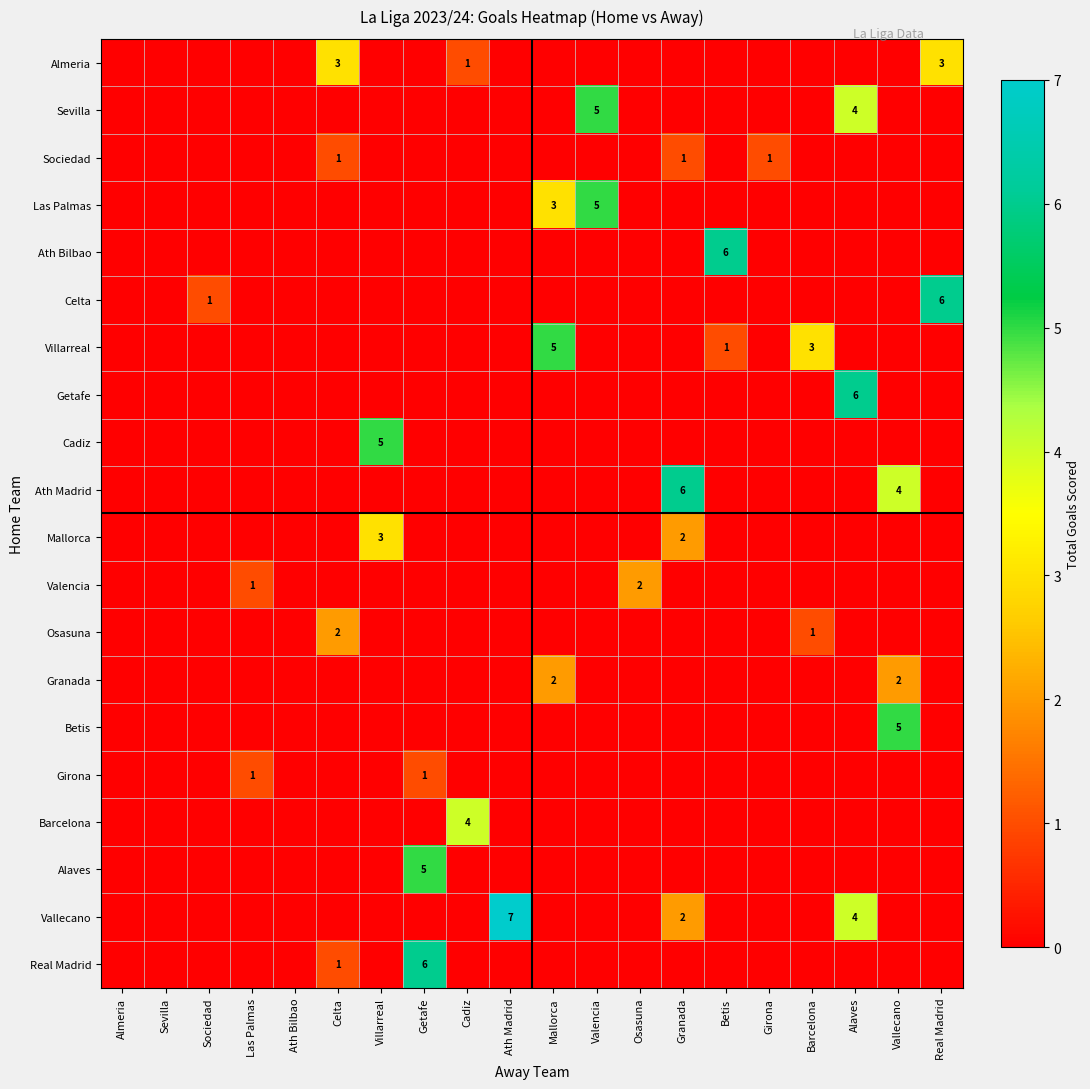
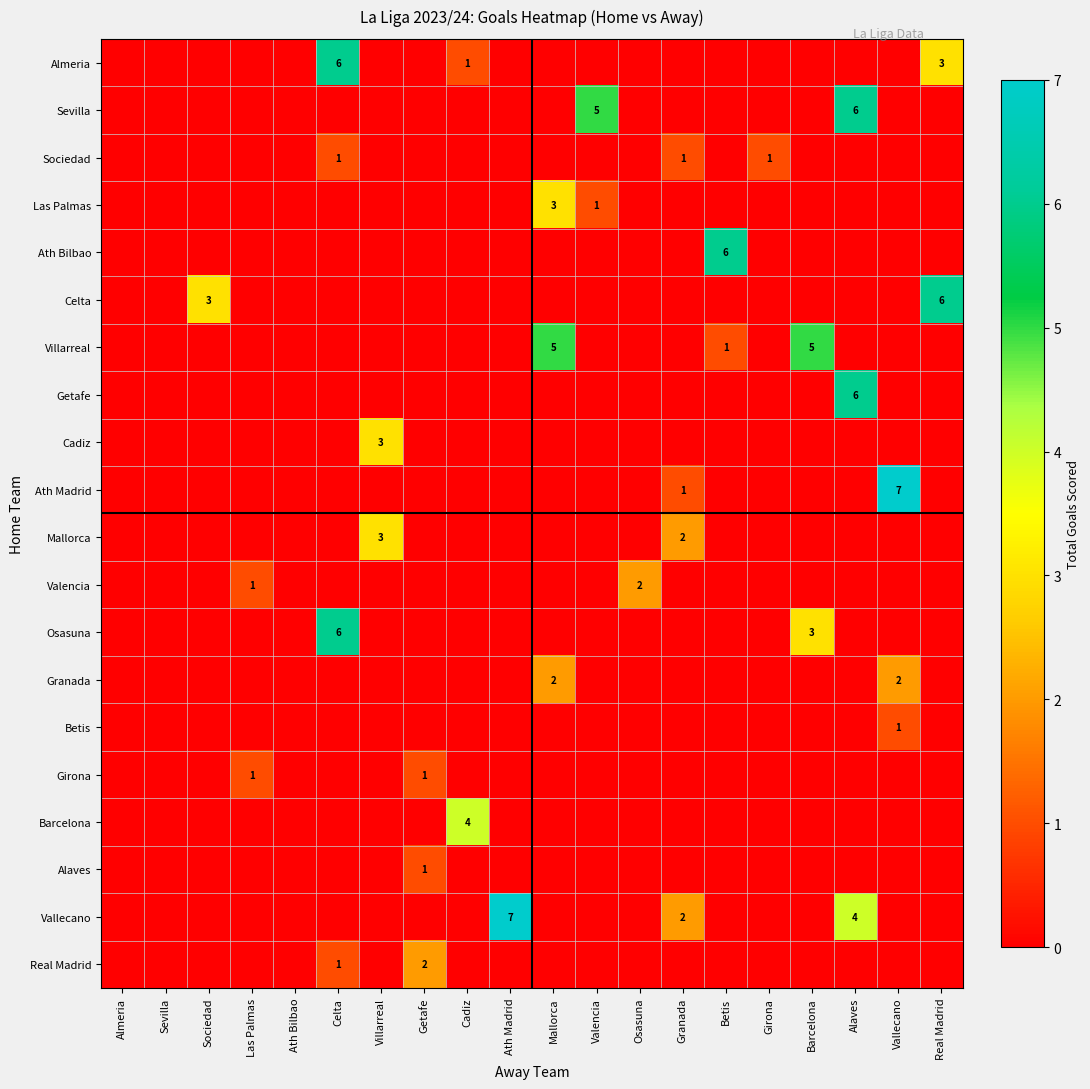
Almeria, Celta: 3 -> 6
Sevilla, Alaves: 4 -> 6
Las Palmas, Valencia: 5 -> 1
Celta, Sociedad: 1 -> 3
Villarreal, Barcelona: 3 -> 5
Cadiz, Villarreal: 5 -> 3
Ath Madrid, Granada: 6 -> 1
Ath Madrid, Vallecano: 4 -> 7
Osasuna, Celta: 2 -> 6
Osasuna, Barcelona: 1 -> 3
Betis, Vallecano: 5 -> 1
Alaves, Getafe: 5 -> 1
Real Madrid, Getafe: 6 -> 2
